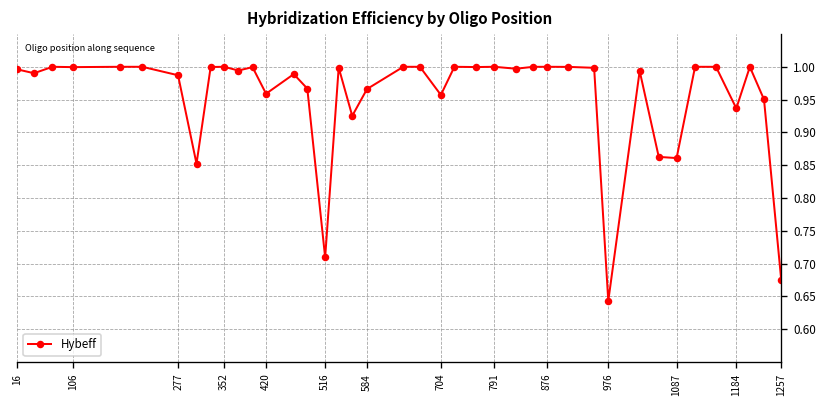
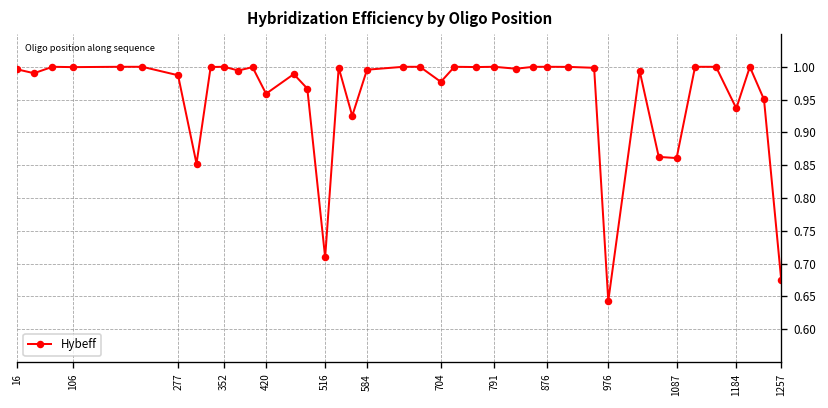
584: 0.97 -> 1.00
704: 0.96 -> 0.98
